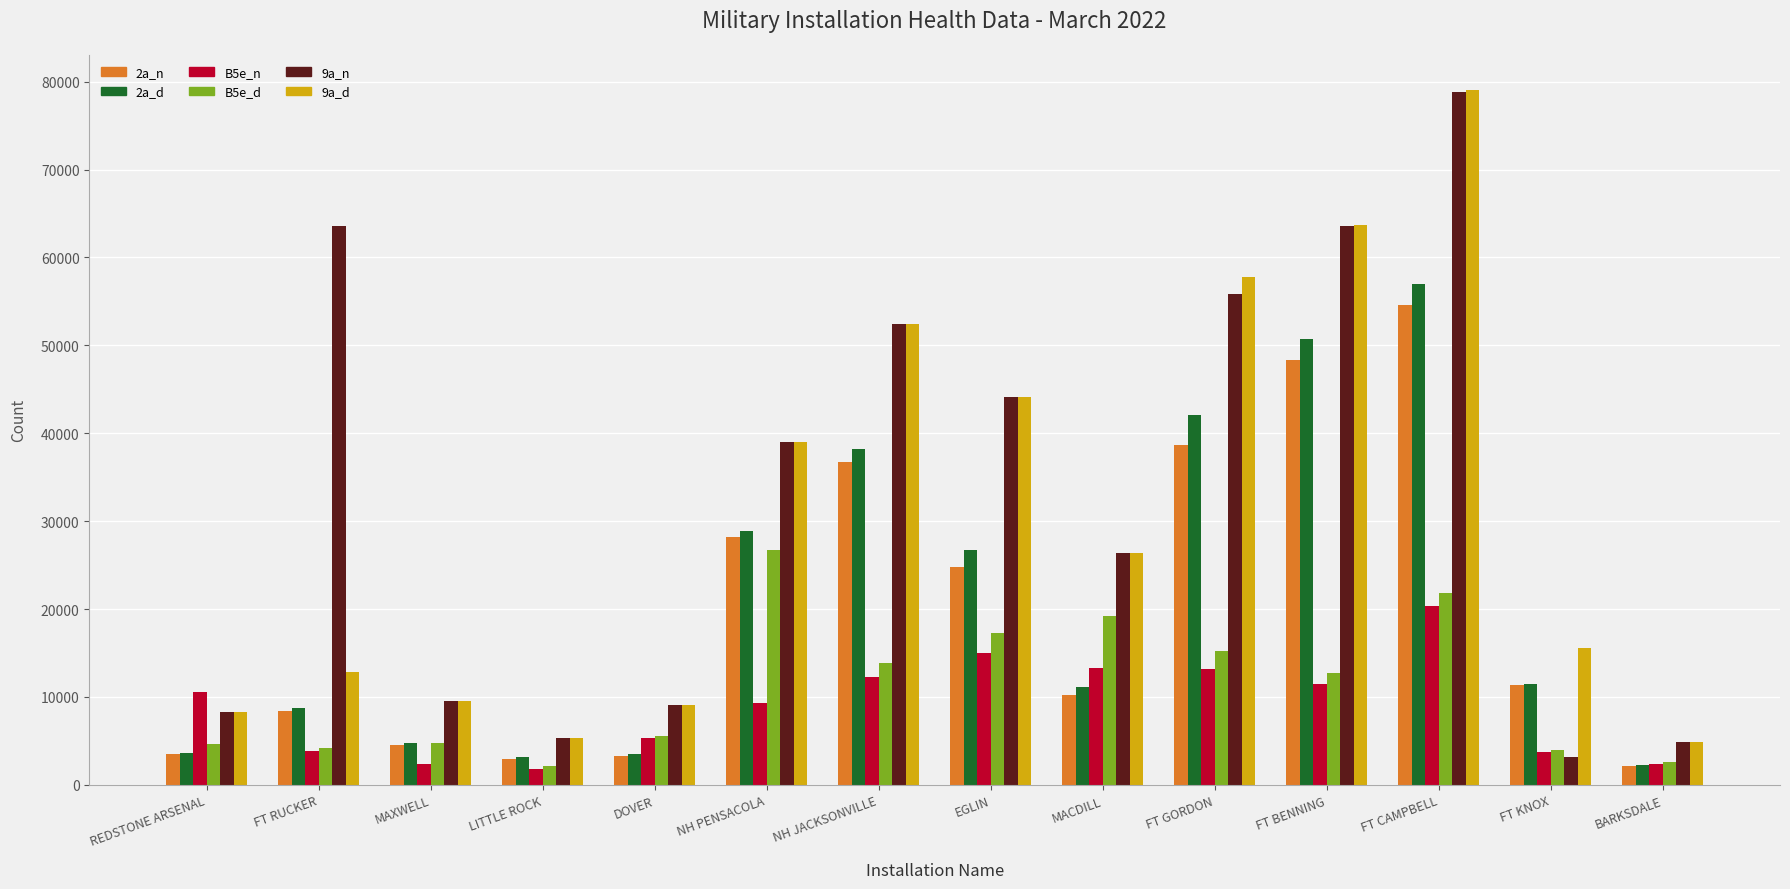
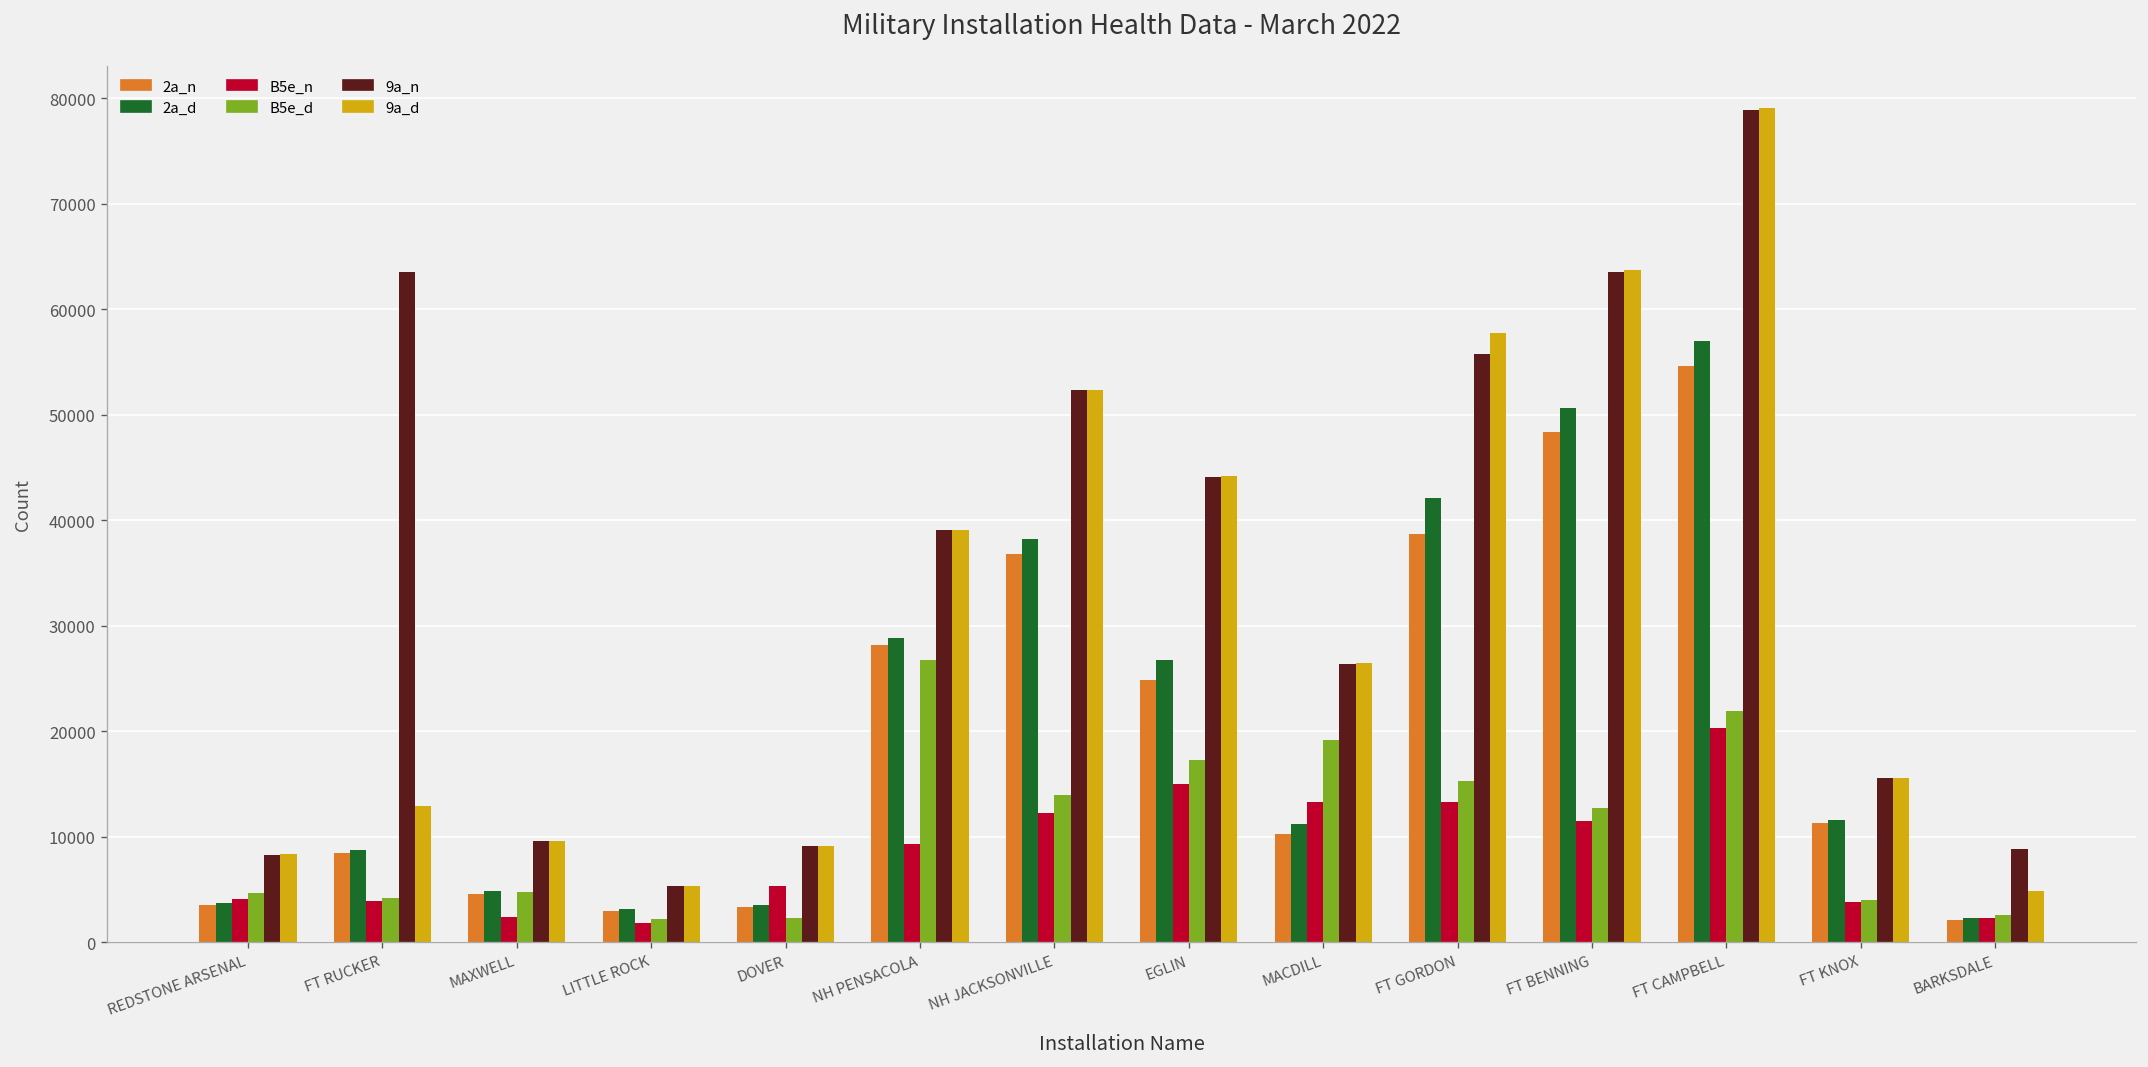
B5e_n, REDSTONE ARSENAL: 11000 -> 4000
B5e_d, DOVER: 6000 -> 2000
9a_n, FT KNOX: 3000 -> 16000
9a_n, BARKSDALE: 5000 -> 9000
